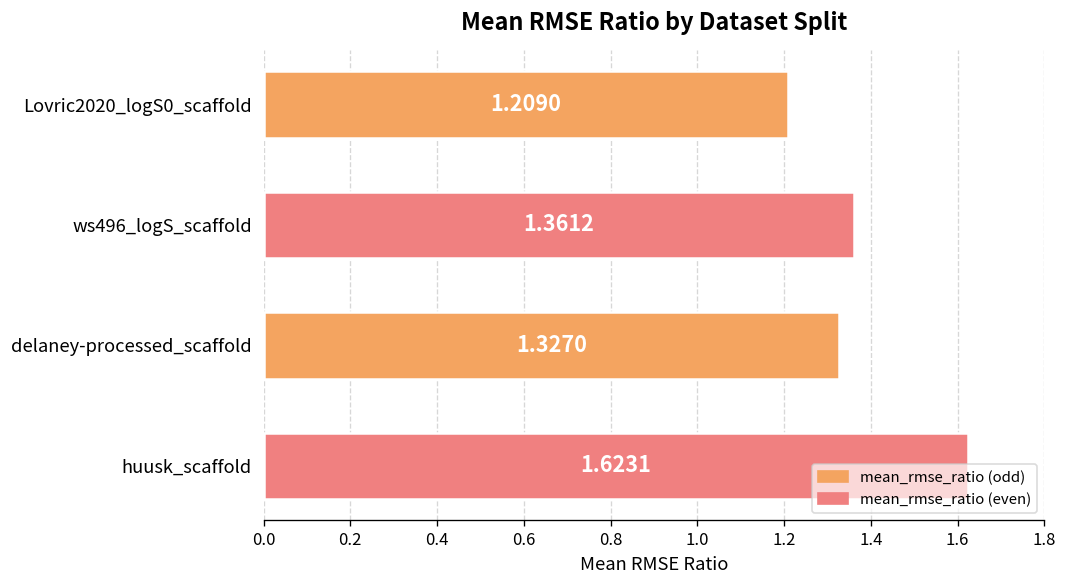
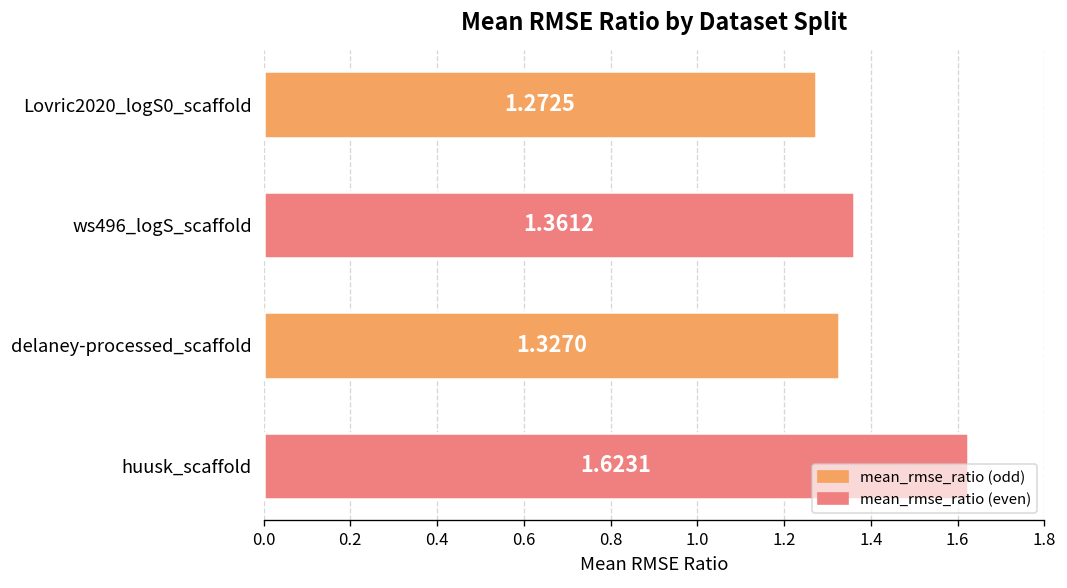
Lovric2020_logS0_scaffold: 1.2090 -> 1.2725
